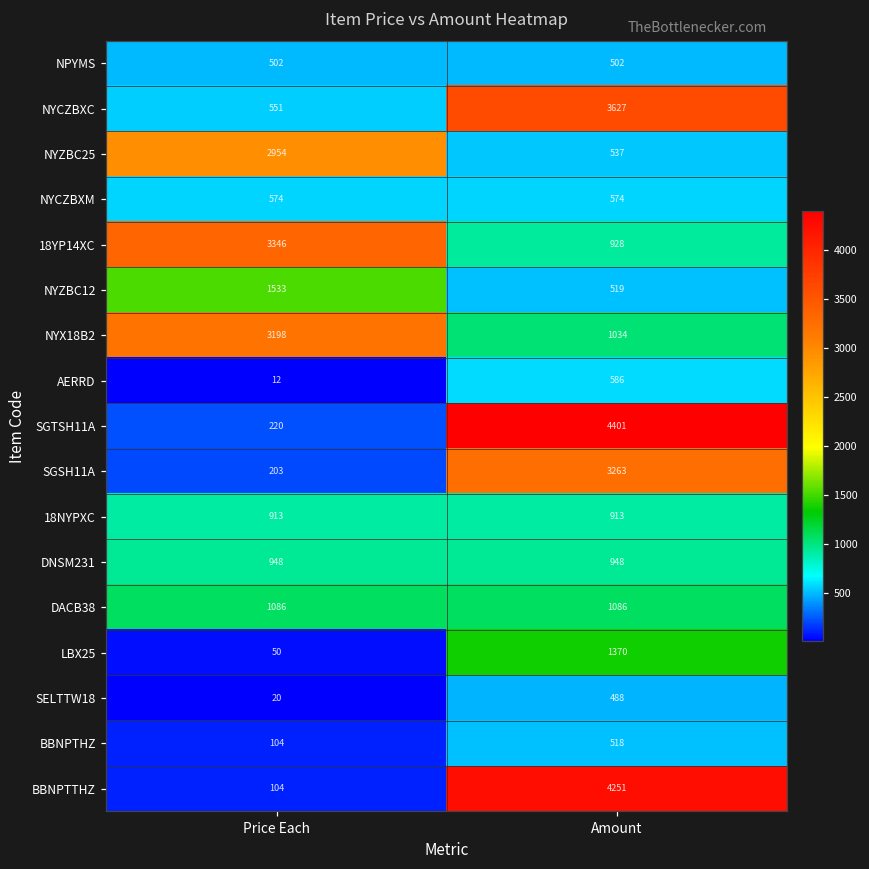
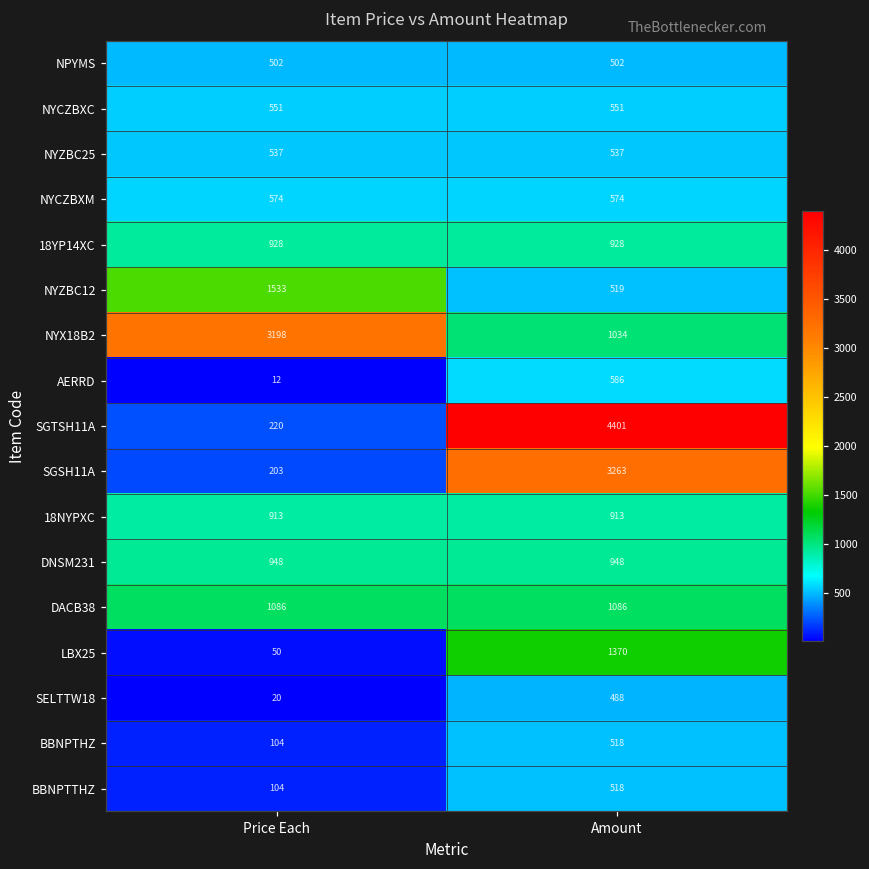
NYCZBXC, Amount: 3627 -> 551
NYZBC25, Price Each: 2954 -> 537
18YP14XC, Price Each: 3346 -> 928
BBNPTTHZ, Amount: 4251 -> 518
